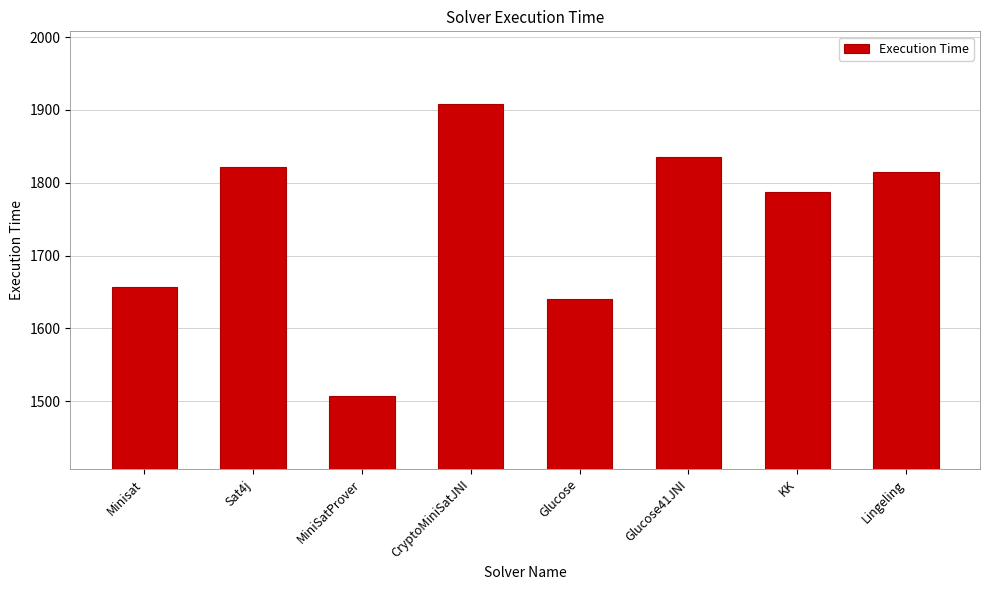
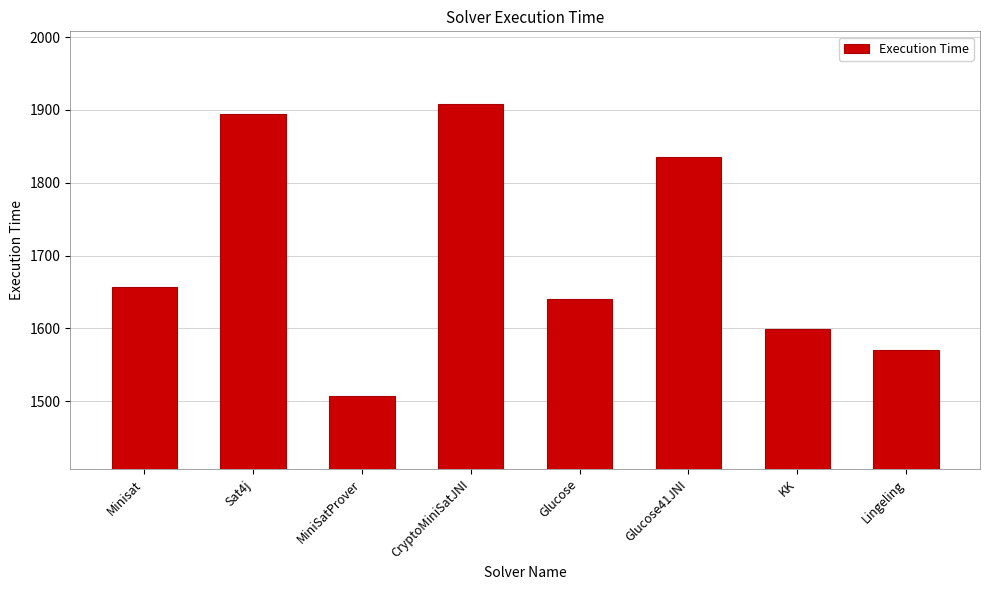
Sat4j: 1820 -> 1900
KK: 1790 -> 1600
Lingeling: 1820 -> 1570
